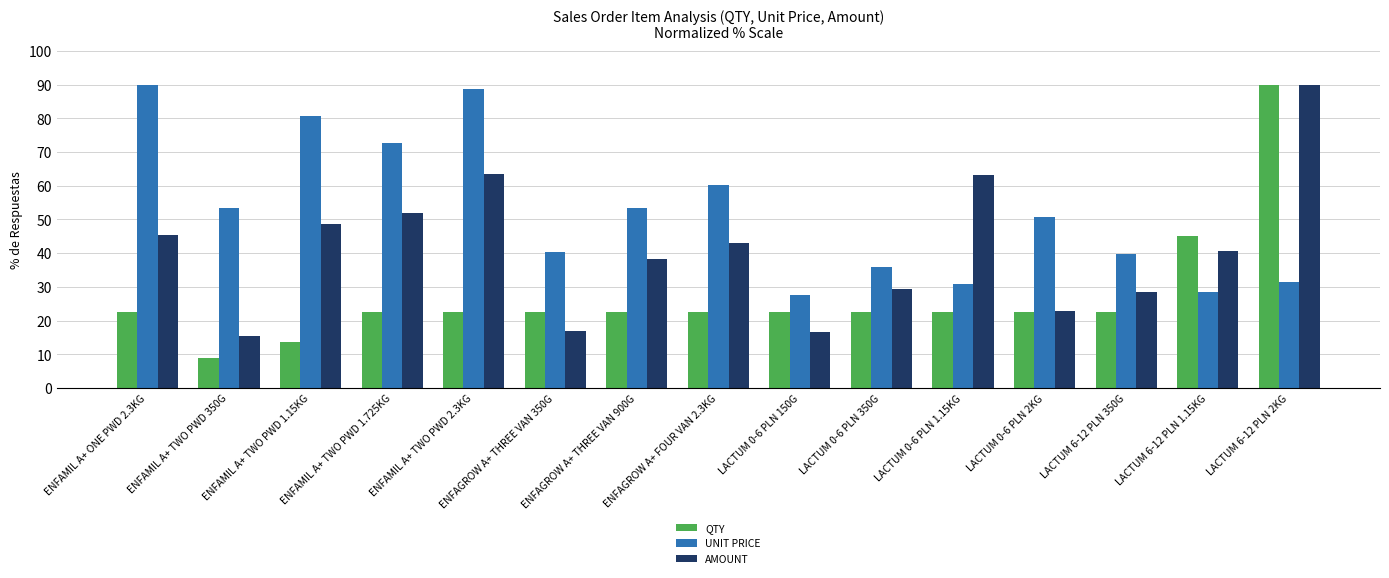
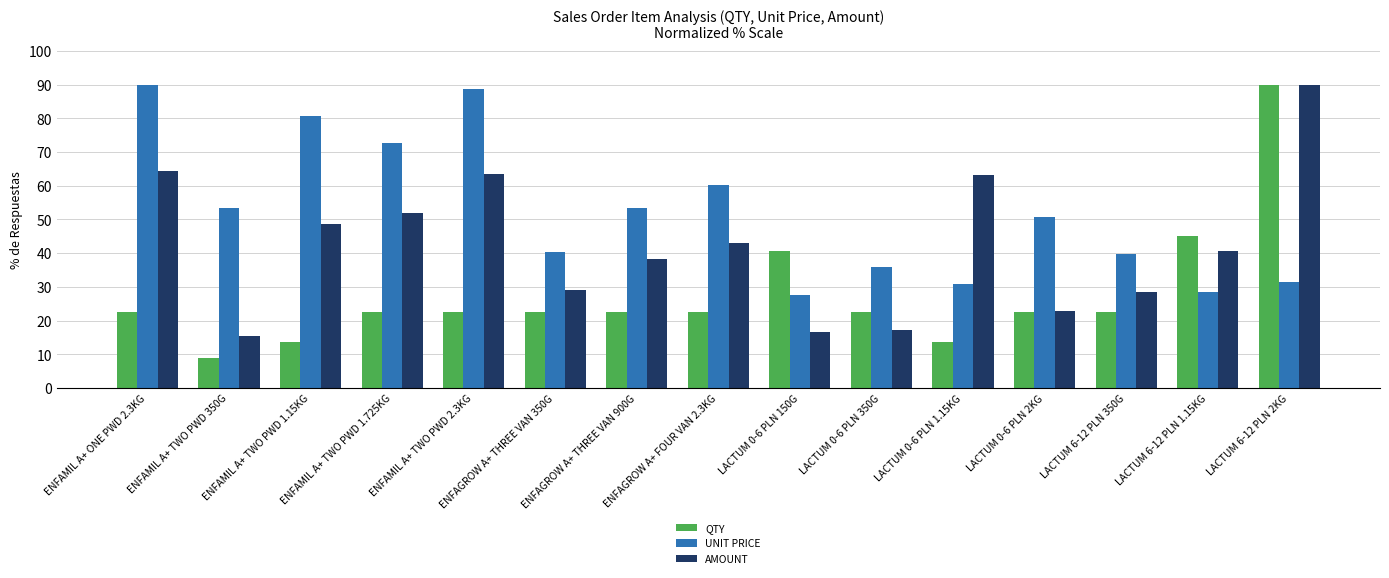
AMOUNT, ENFAMIL A+ ONE PWD 2.3KG: 45 -> 64
AMOUNT, ENFAGROW A+ THREE VAN 350G: 17 -> 29
QTY, LACTUM 0-6 PLN 150G: 23 -> 41
AMOUNT, LACTUM 0-6 PLN 350G: 29 -> 17
QTY, LACTUM 0-6 PLN 1.15KG: 23 -> 14
